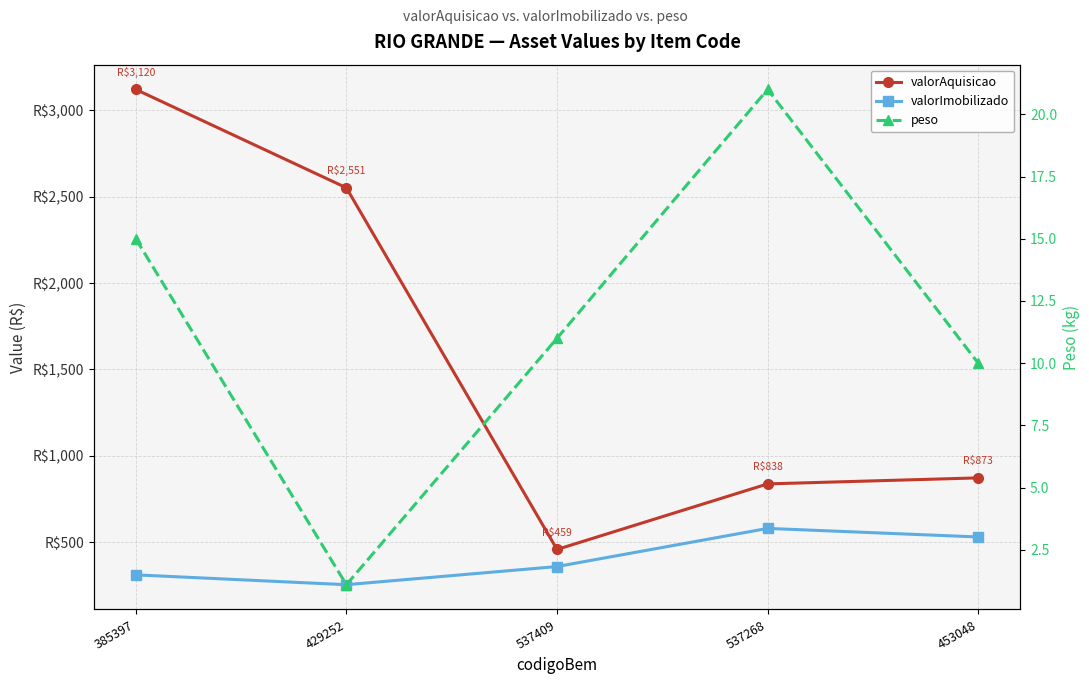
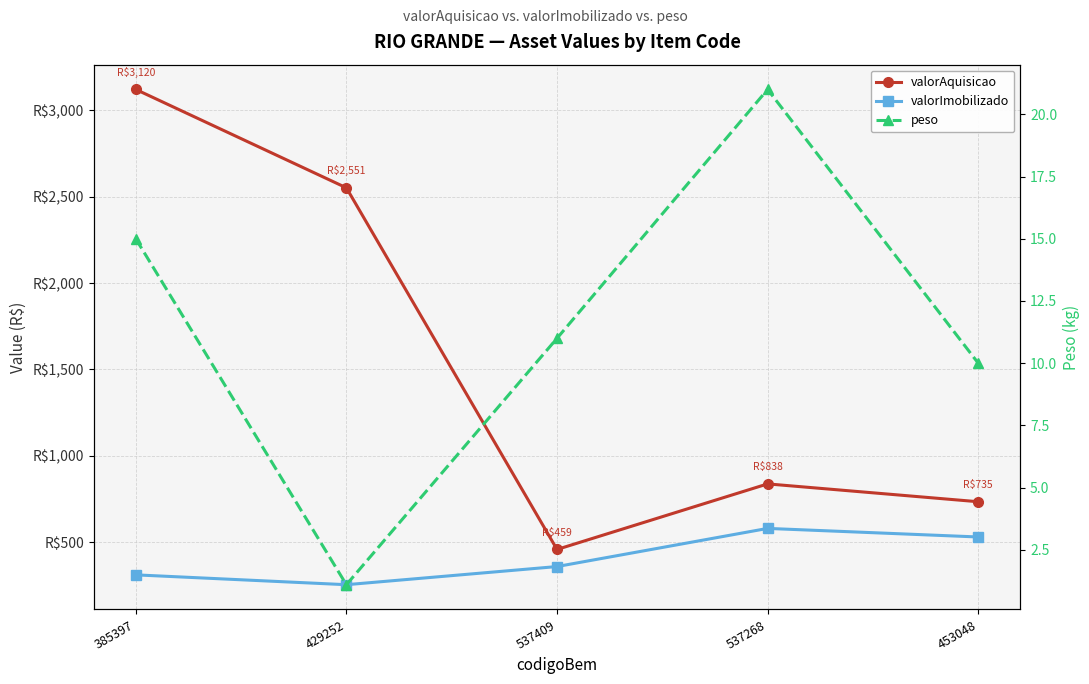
valorAquisicao, 453048: $873 -> $735
